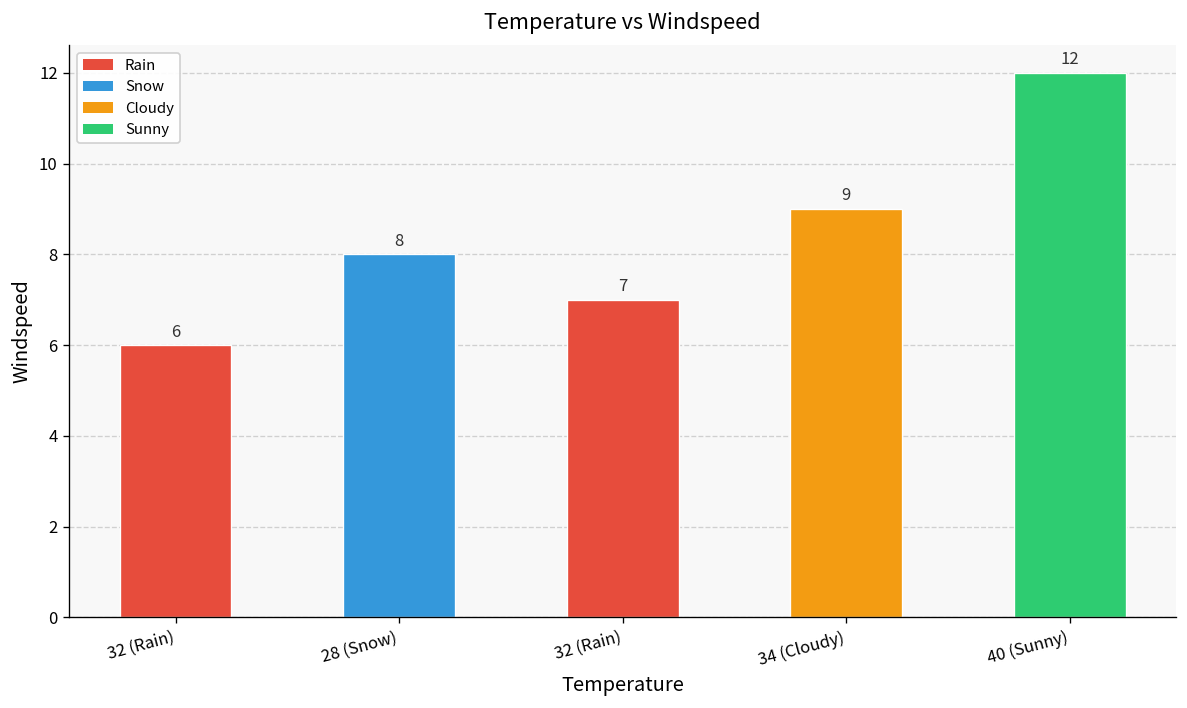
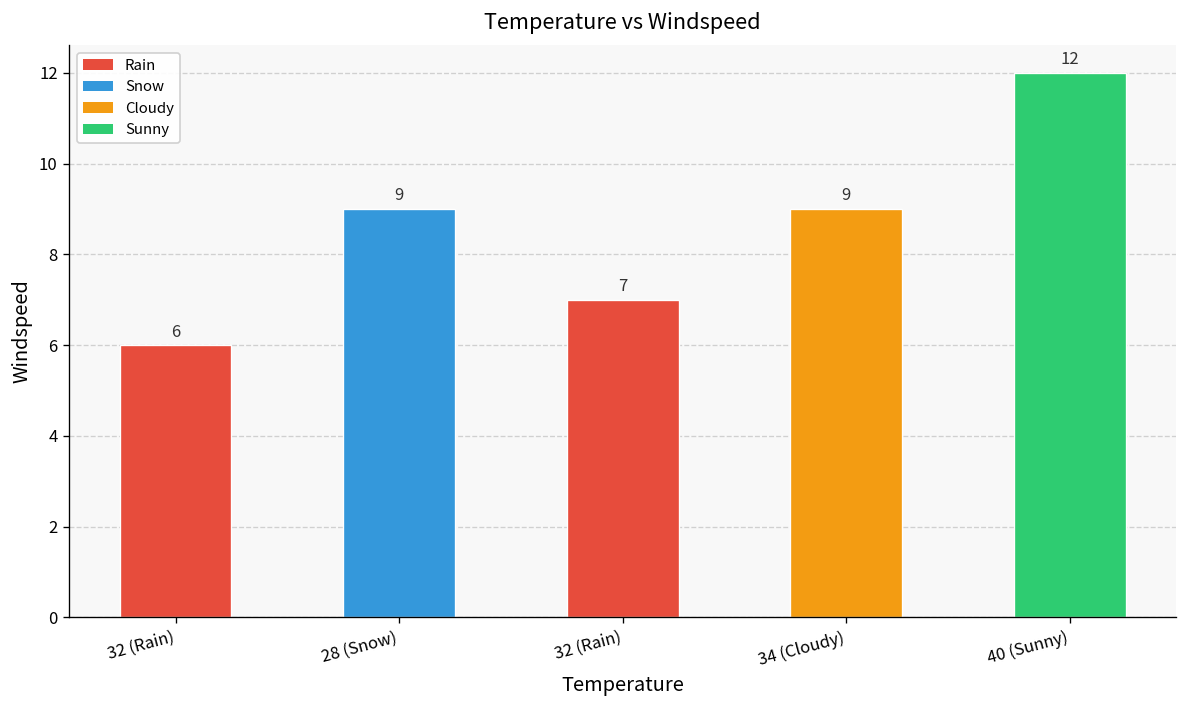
28 (Snow): 8 -> 9
